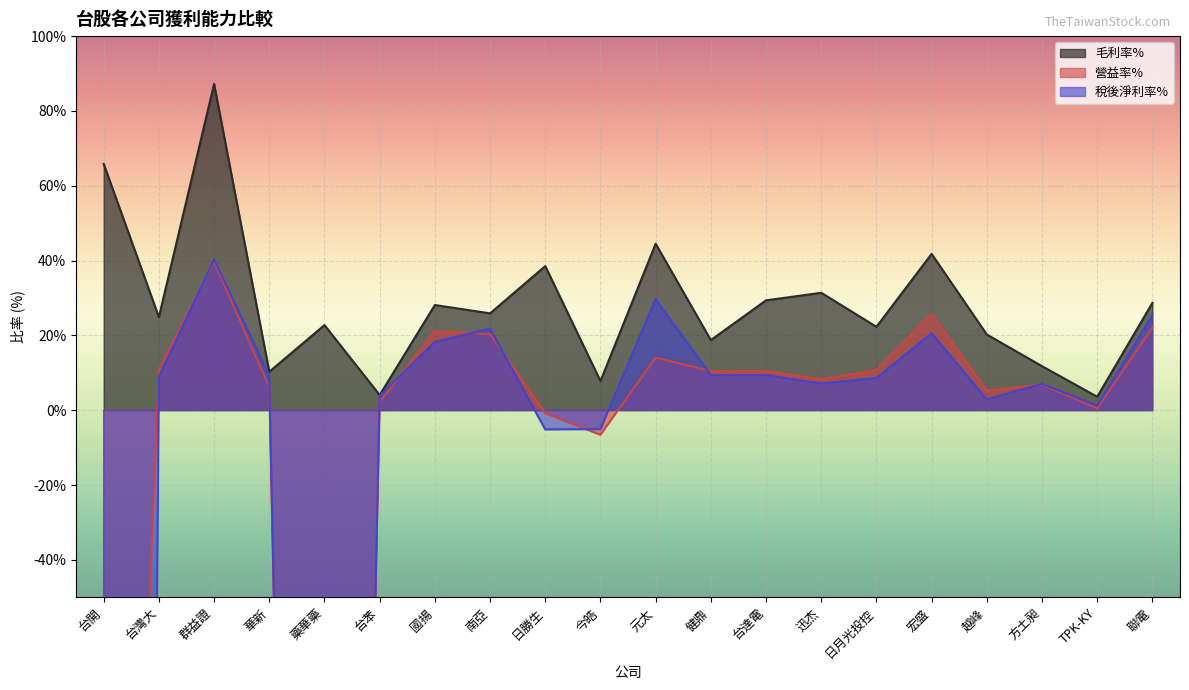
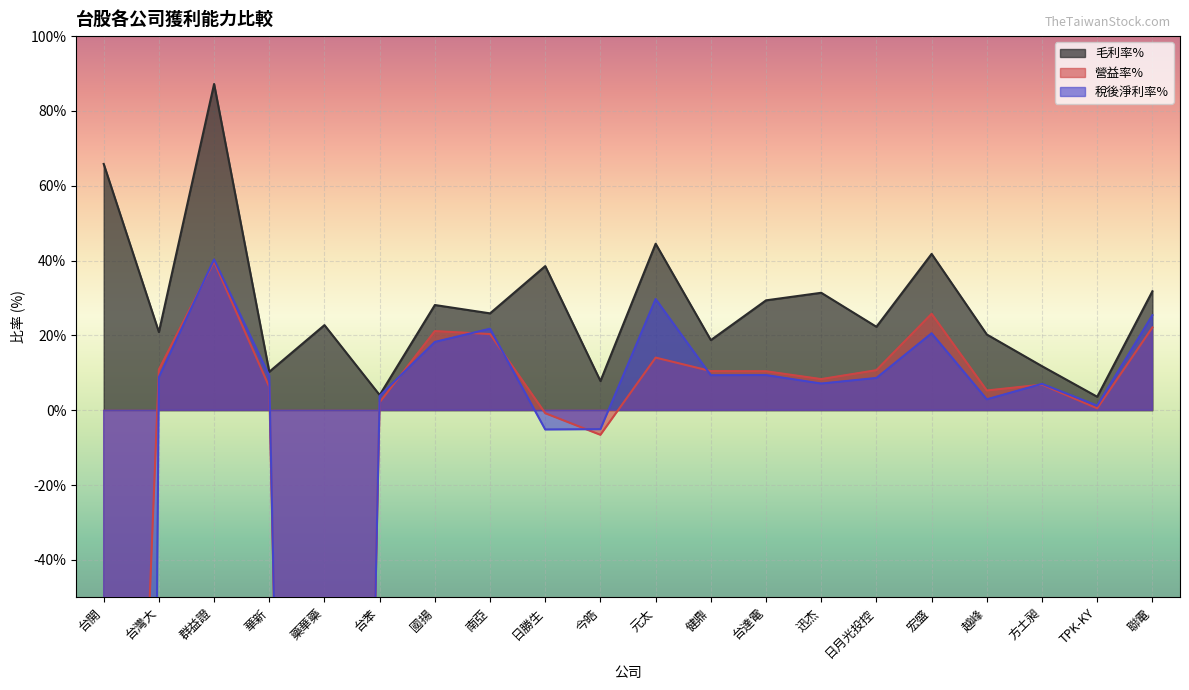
毛利率%, 台灣大: 25% -> 21%
毛利率%, 聯電: 29% -> 32%
